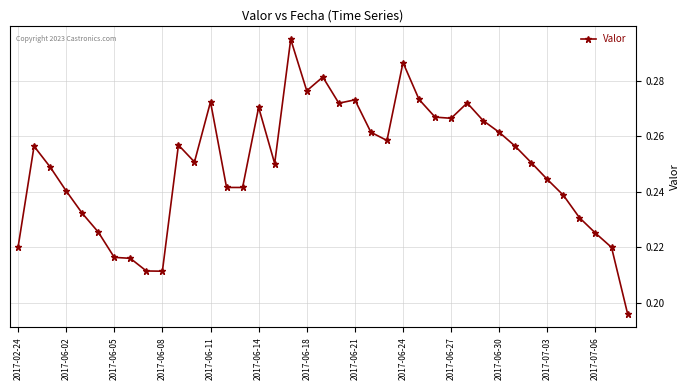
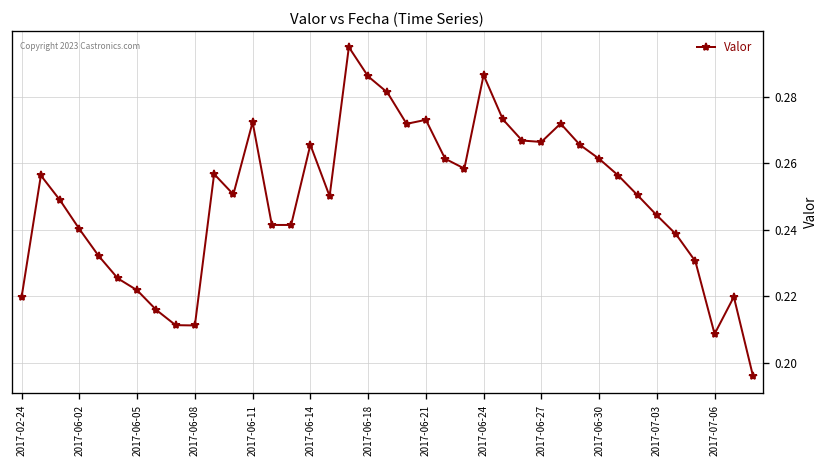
2017-06-05: 0.216 -> 0.222
2017-06-14: 0.270 -> 0.266
2017-06-18: 0.276 -> 0.286
2017-07-06: 0.225 -> 0.209
